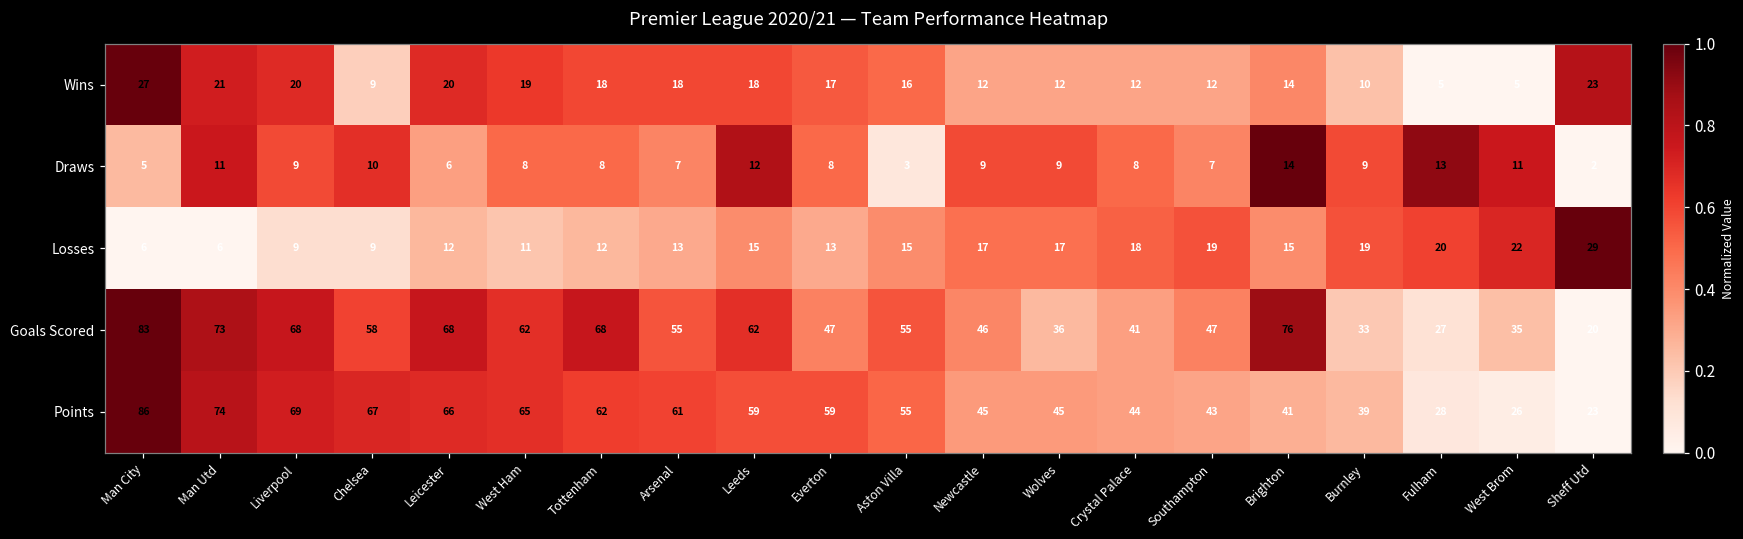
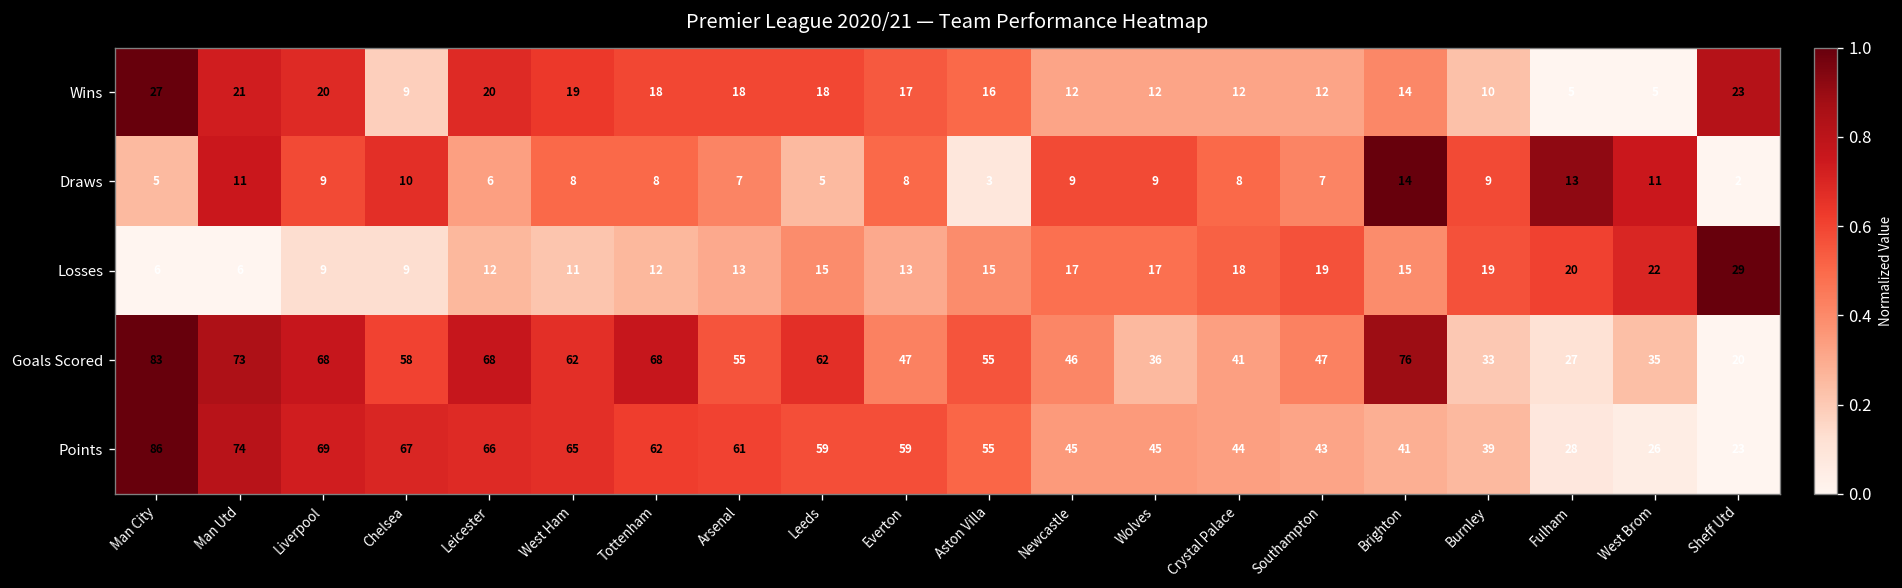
Draws, Leeds: 12 -> 5
